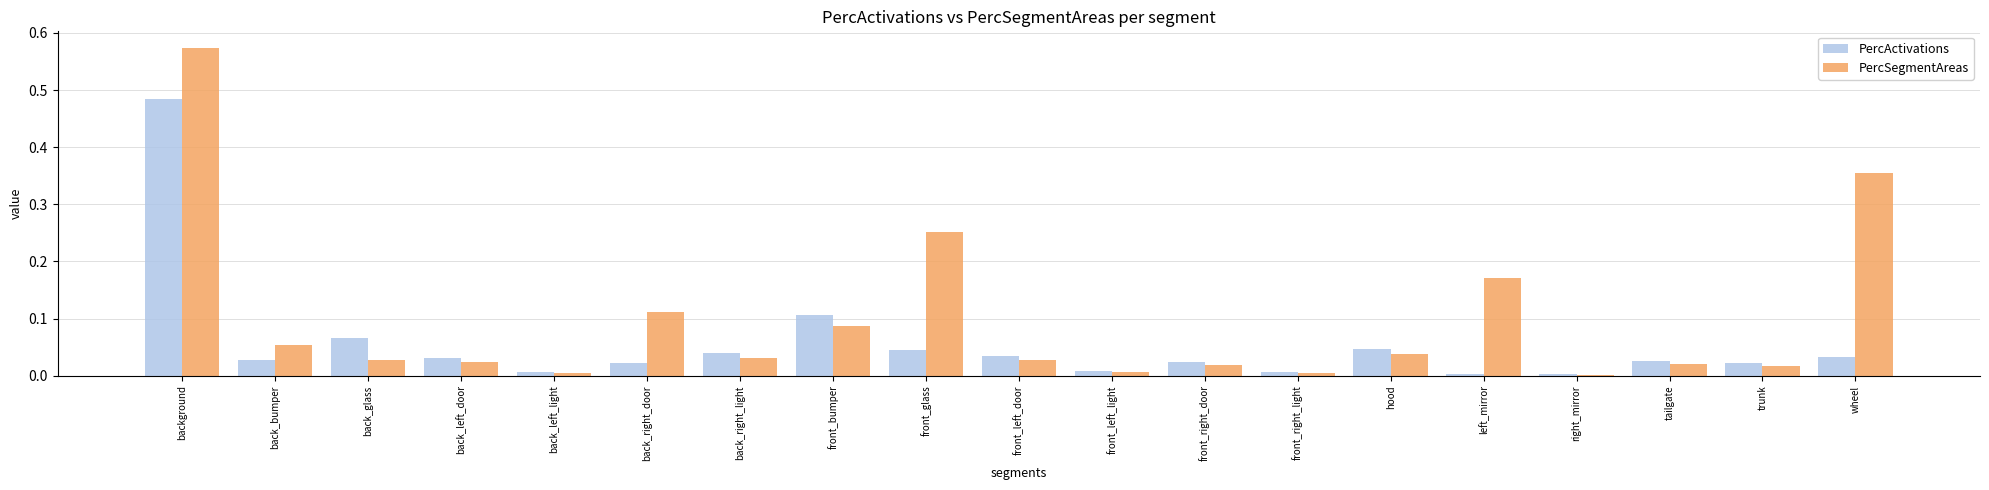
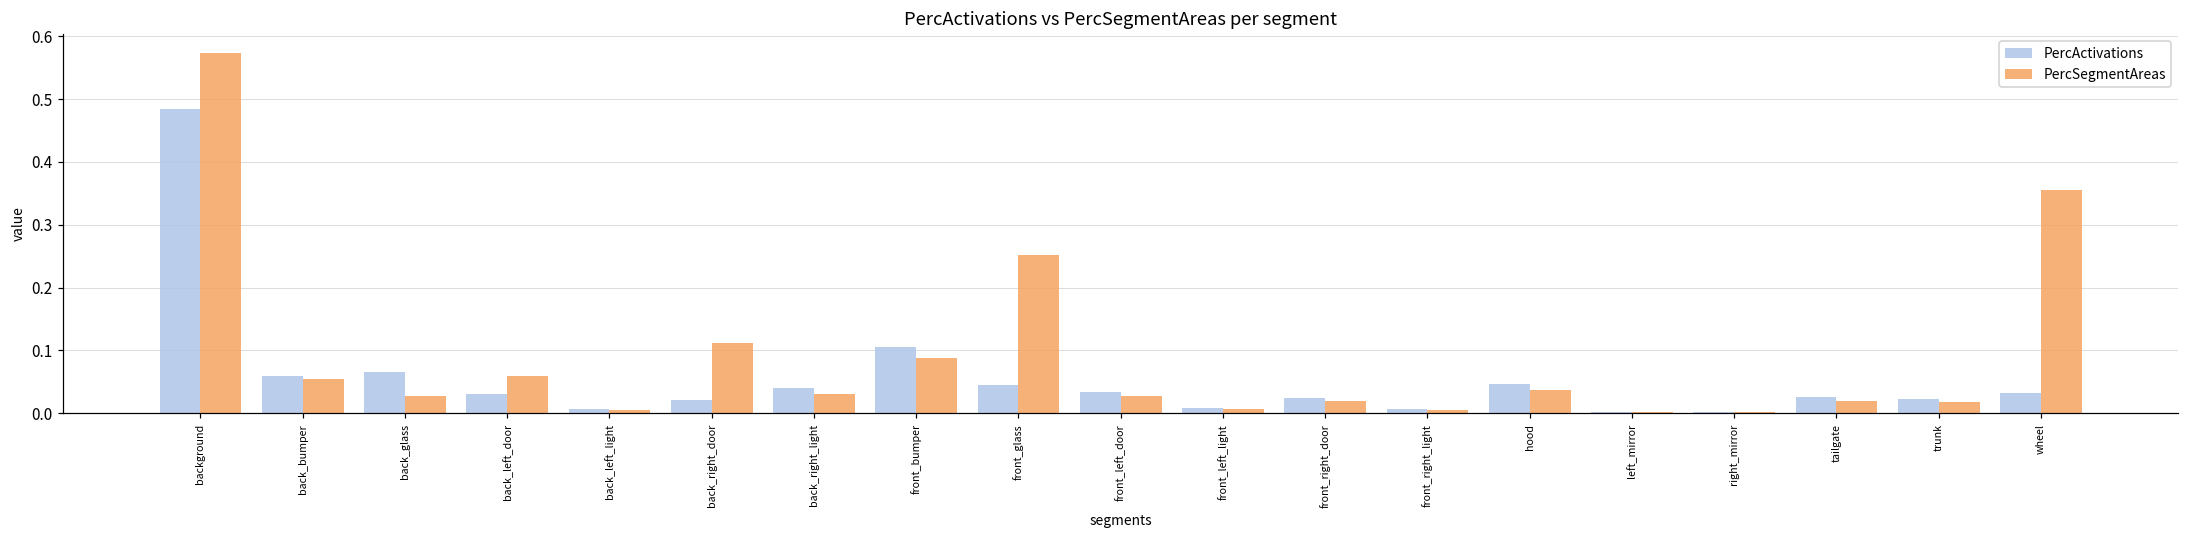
PercActivations, back_bumper: 0.03 -> 0.06
PercSegmentAreas, back_left_door: 0.02 -> 0.06
PercSegmentAreas, left_mirror: 0.17 -> 0.00
